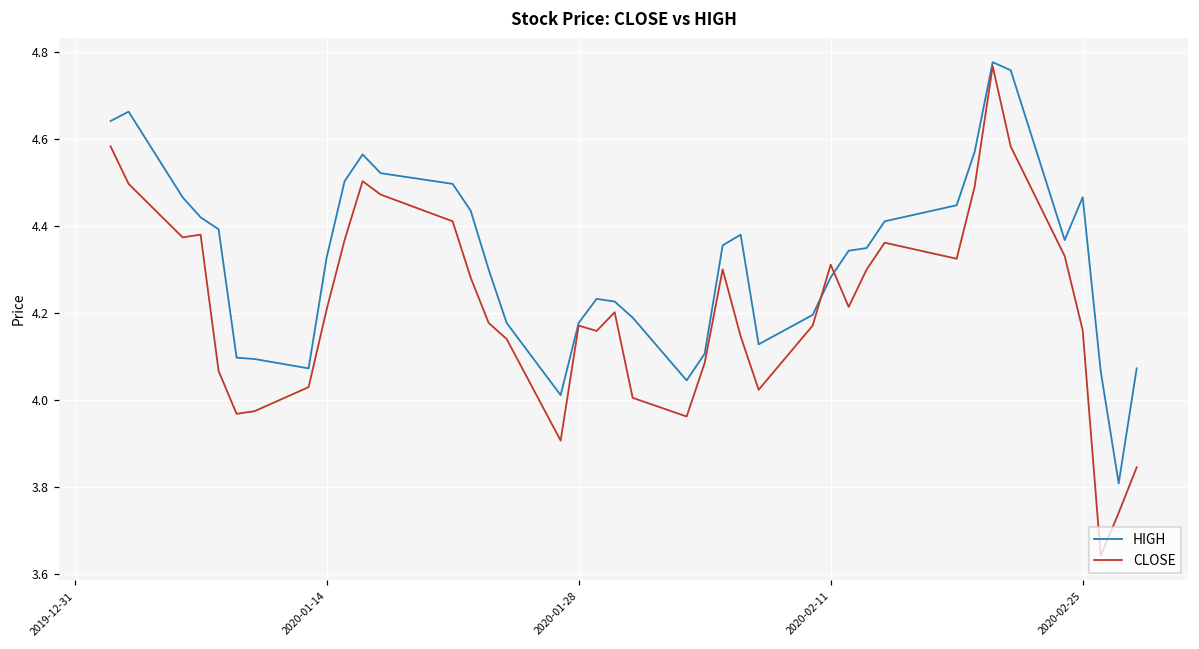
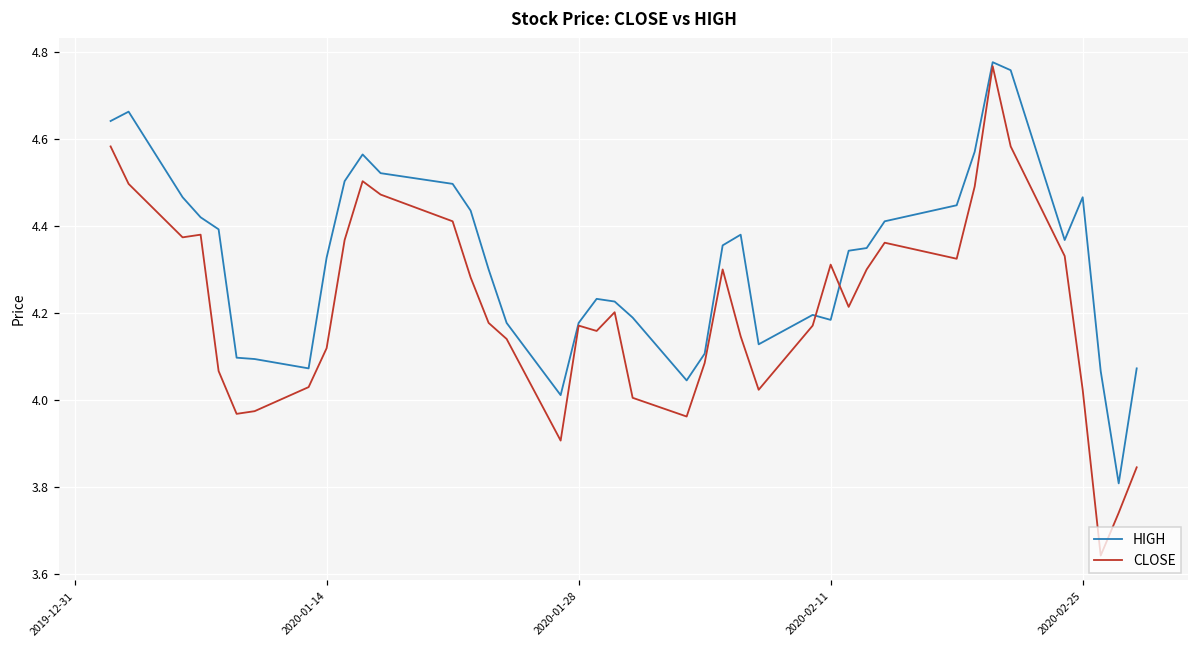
CLOSE, 2020-01-14: 4.21 -> 4.12
HIGH, 2020-02-11: 4.28 -> 4.18
CLOSE, 2020-02-25: 4.16 -> 4.02
